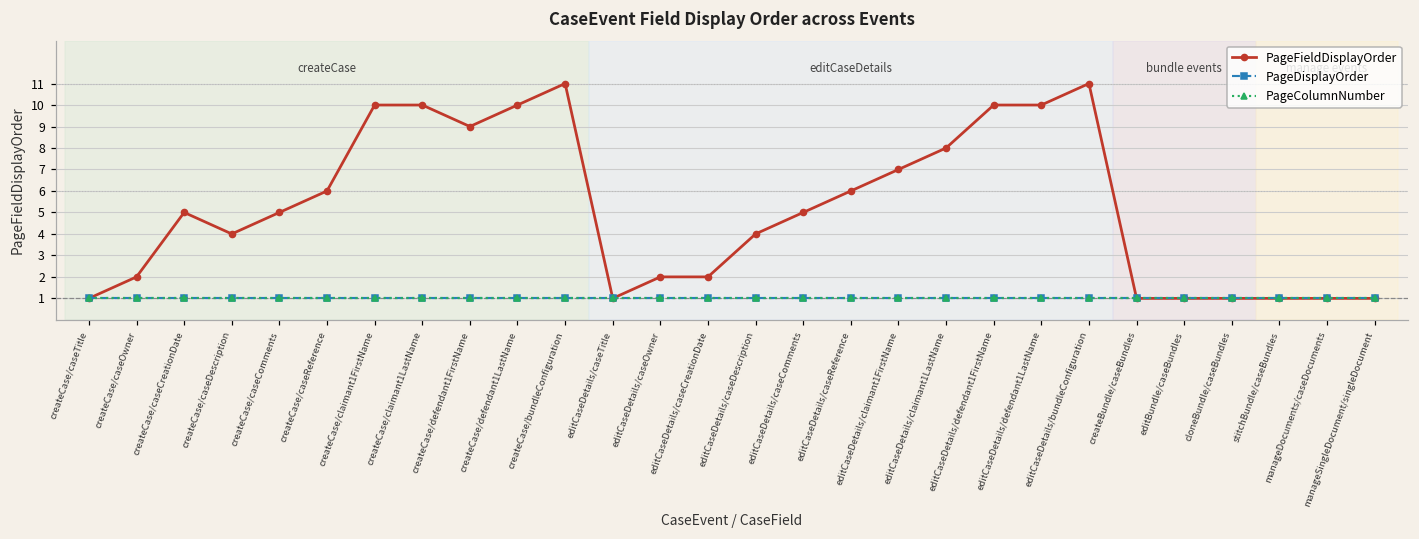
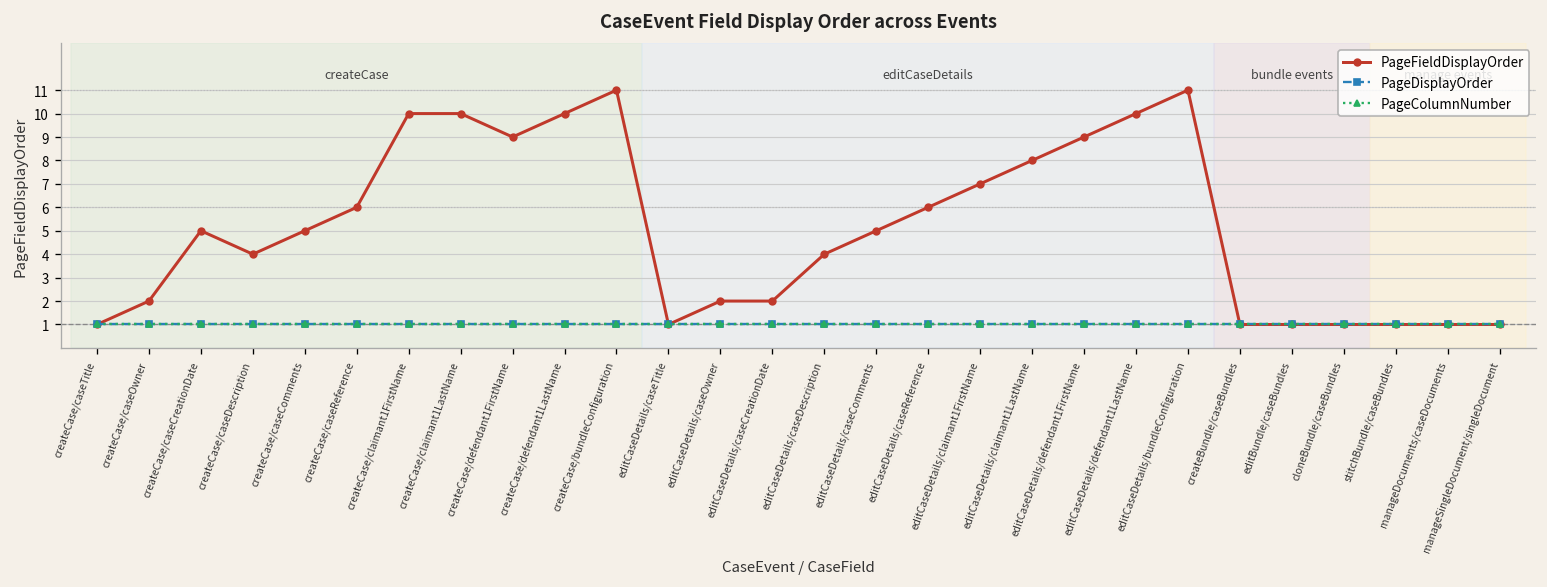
PageFieldDisplayOrder, editCaseDetails/defendant1FirstName: 10 -> 9
